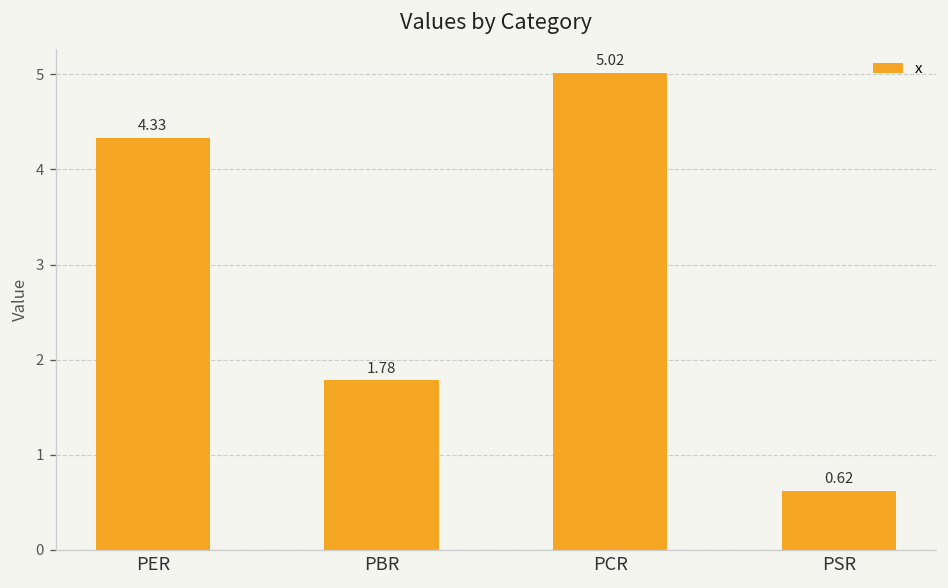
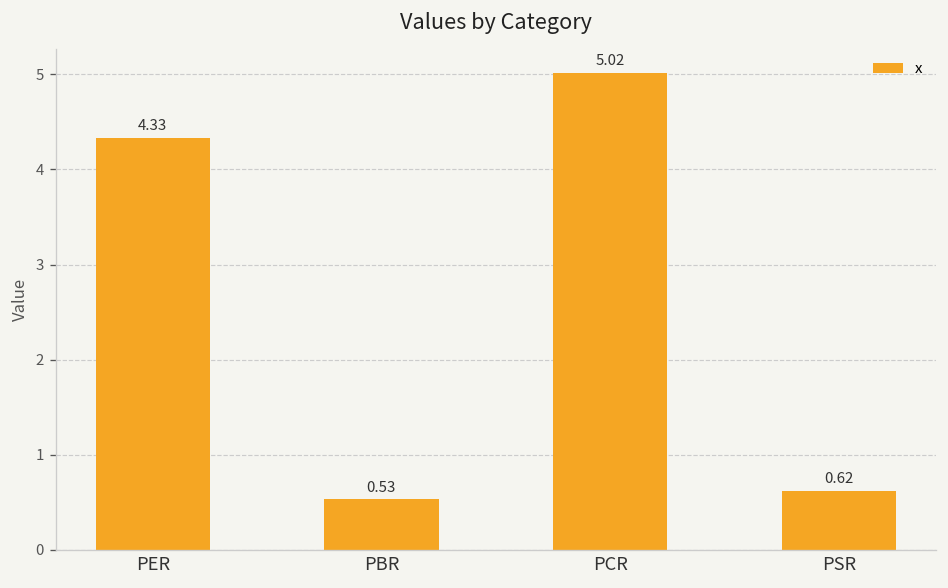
PBR: 1.78 -> 0.53
